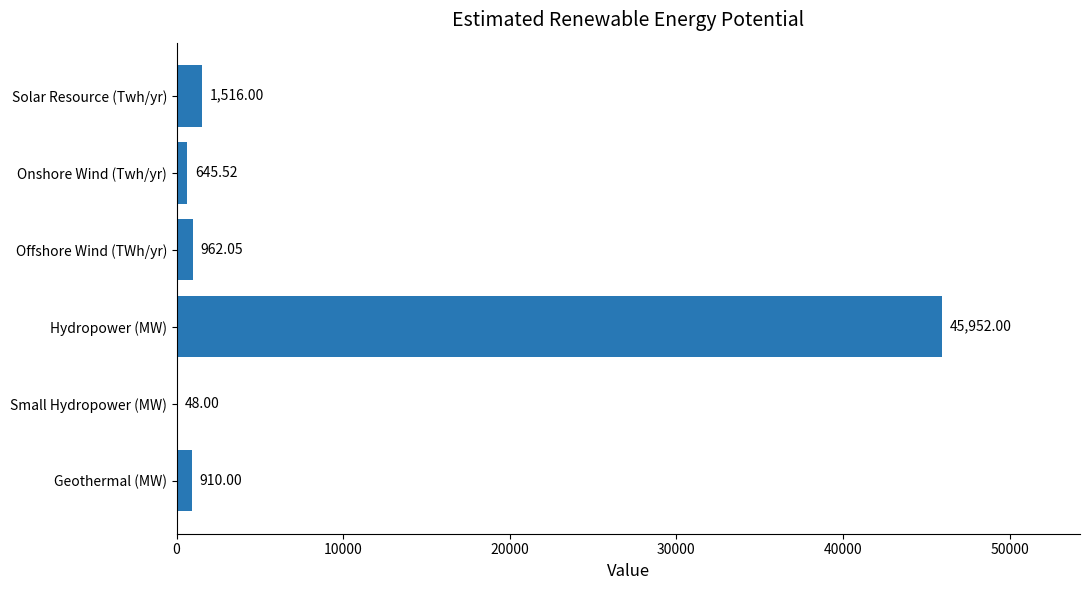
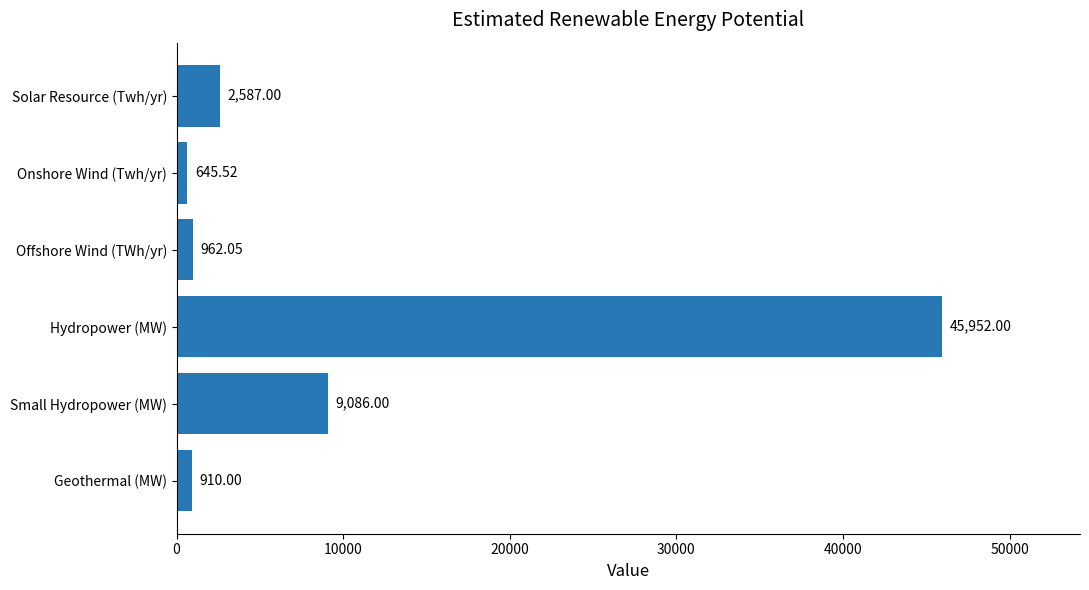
Solar Resource (Twh/yr): 1,516.00 -> 2,587.00
Small Hydropower (MW): 48.00 -> 9,086.00
